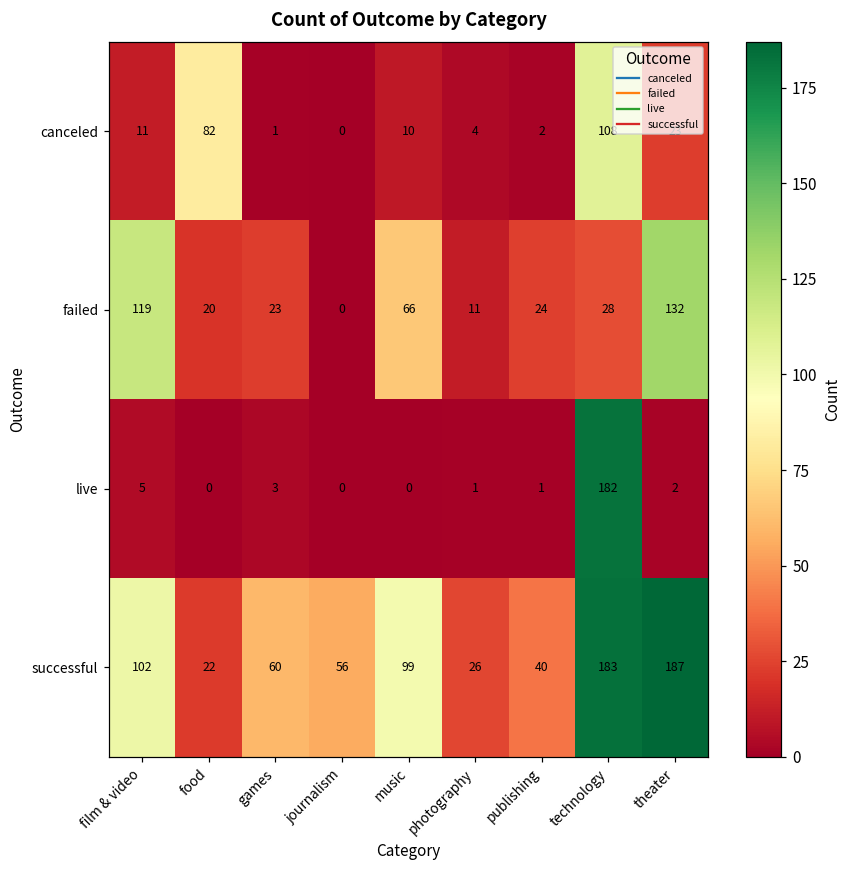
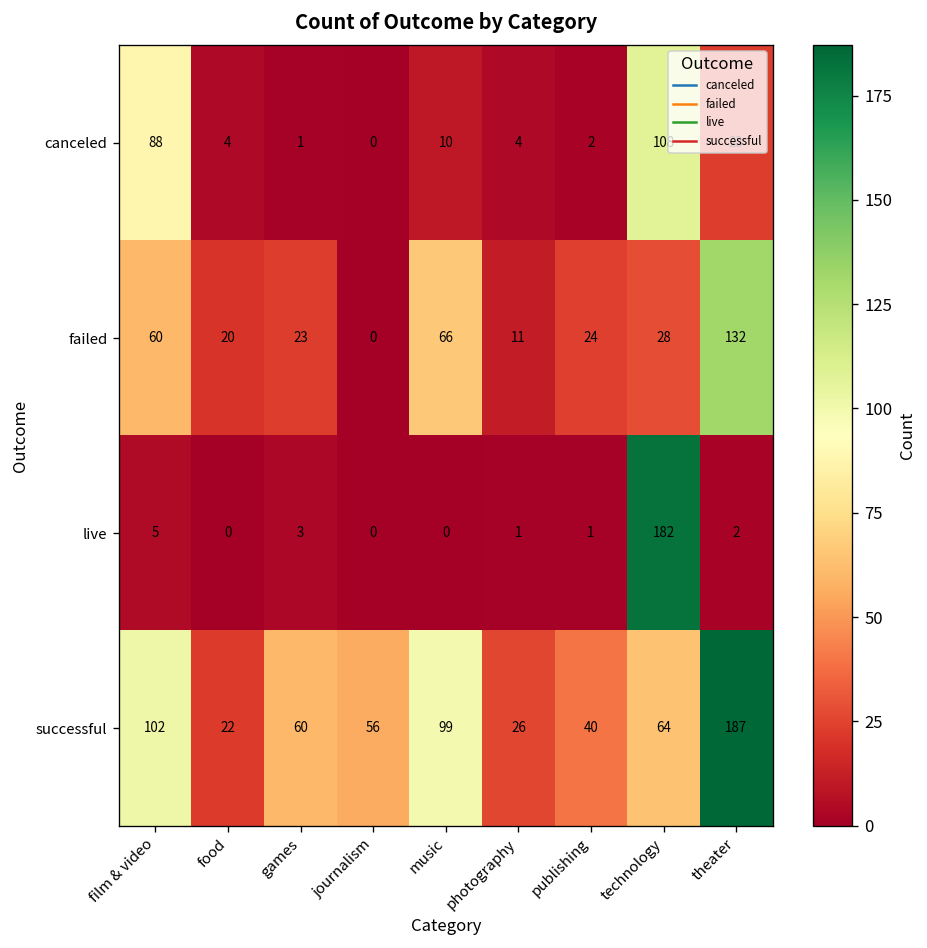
canceled, film & video: 11 -> 88
canceled, food: 82 -> 4
failed, film & video: 119 -> 60
successful, technology: 183 -> 64
